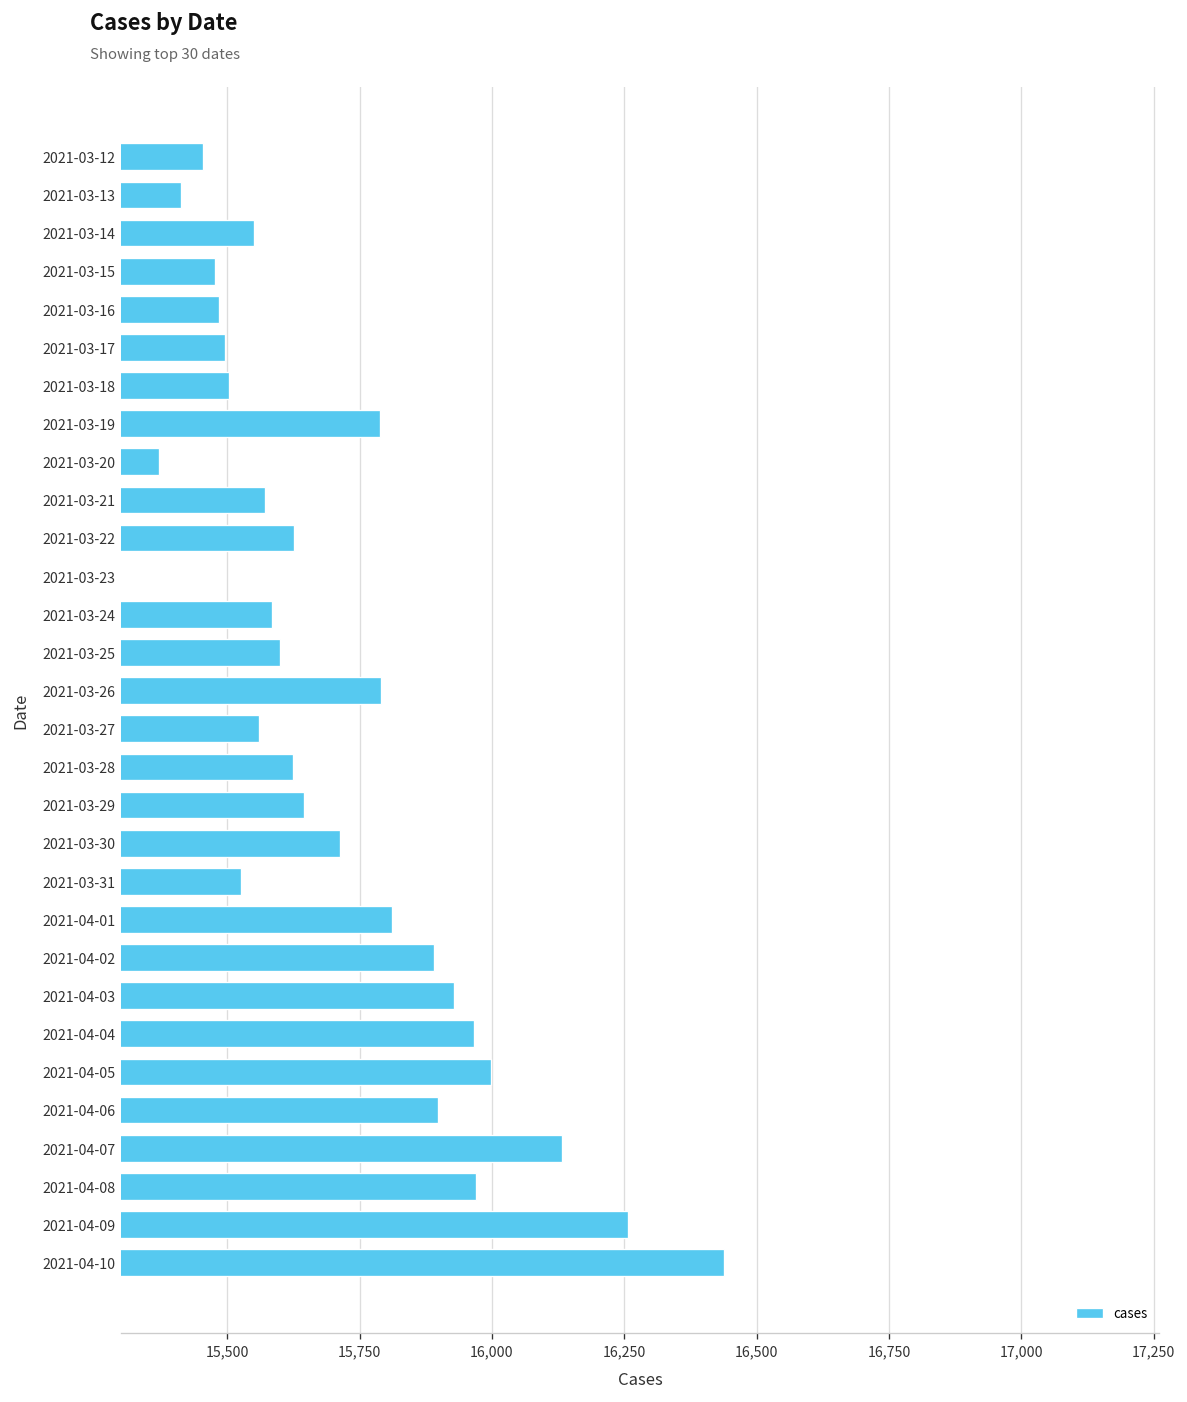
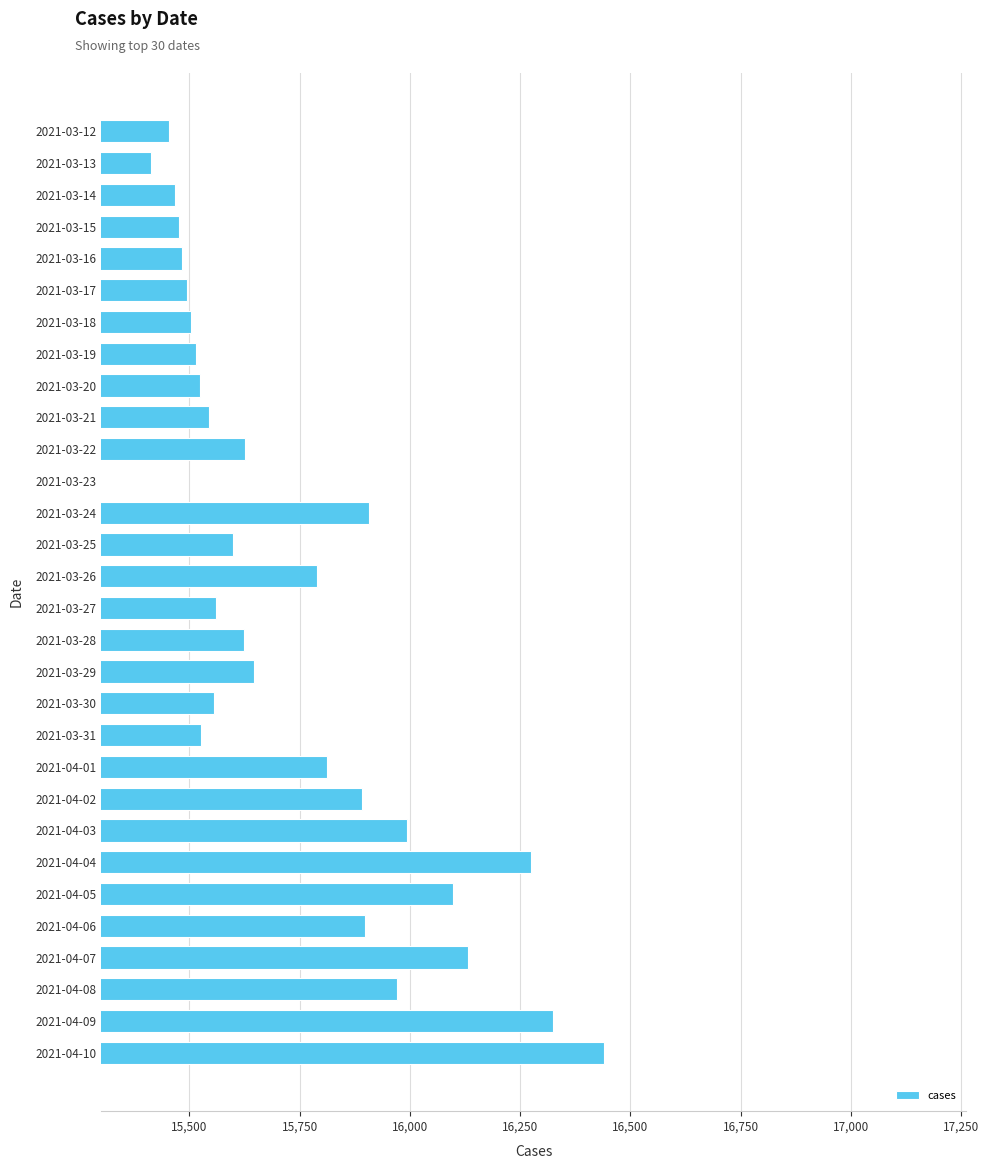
2021-03-14: 15,550 -> 15,470
2021-03-19: 15,790 -> 15,510
2021-03-20: 15,370 -> 15,530
2021-03-21: 15,570 -> 15,540
2021-03-24: 15,590 -> 15,910
2021-03-30: 15,710 -> 15,560
2021-04-03: 15,930 -> 15,990
2021-04-04: 15,970 -> 16,270
2021-04-05: 16,000 -> 16,100
2021-04-09: 16,260 -> 16,320
